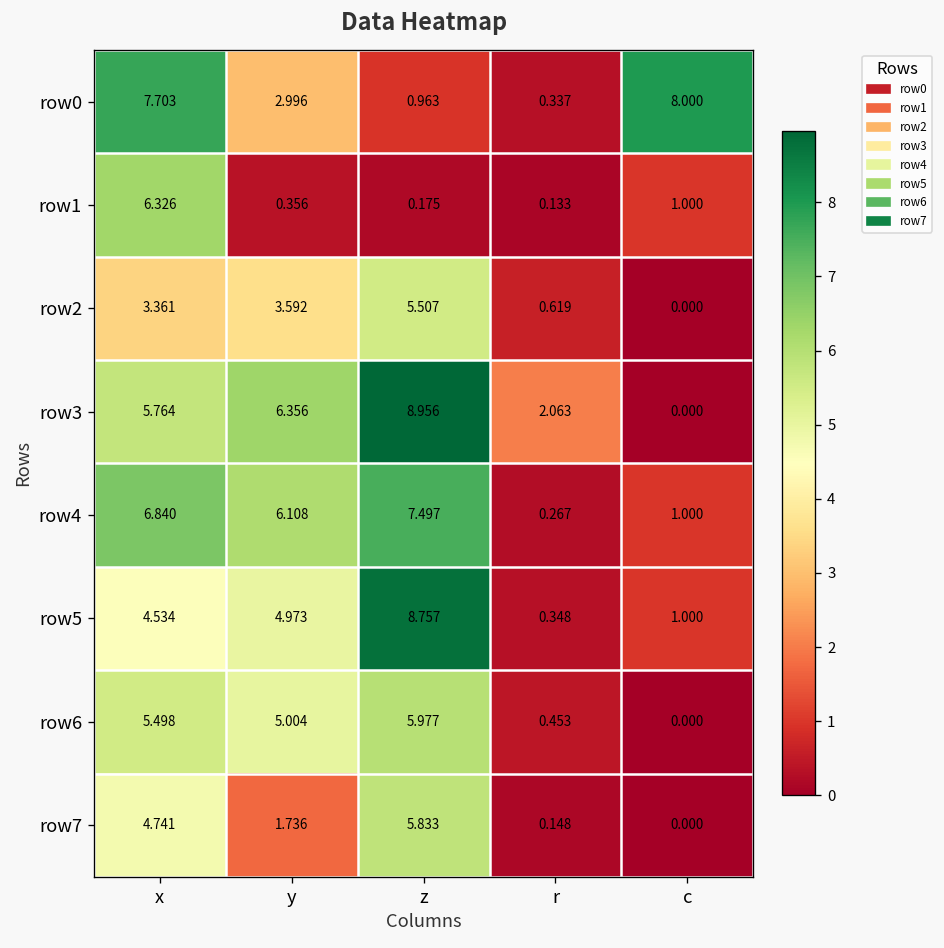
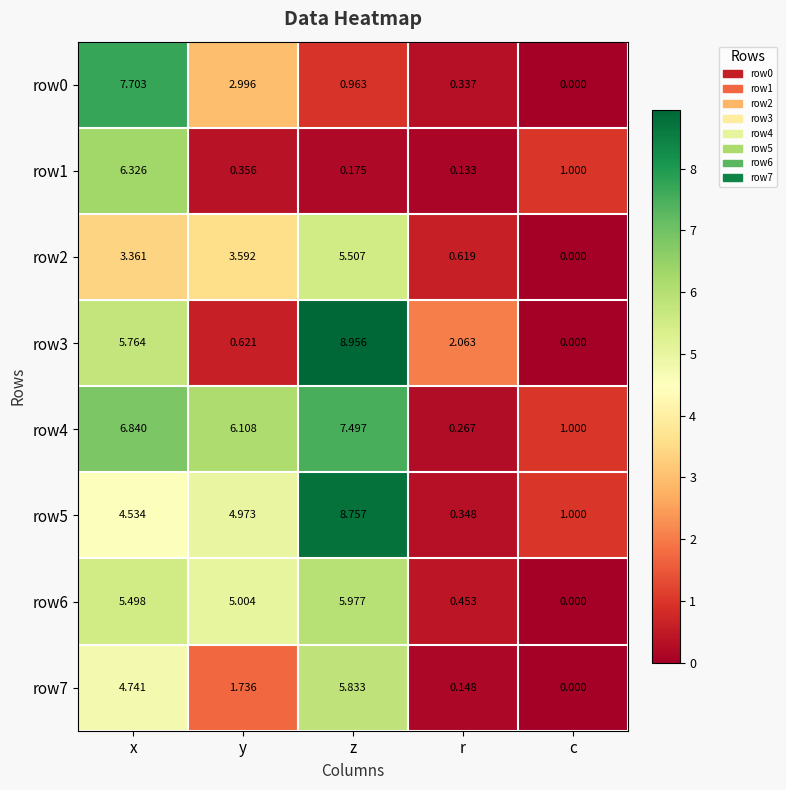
row0, c: 8.000 -> 0.000
row3, y: 6.356 -> 0.621
